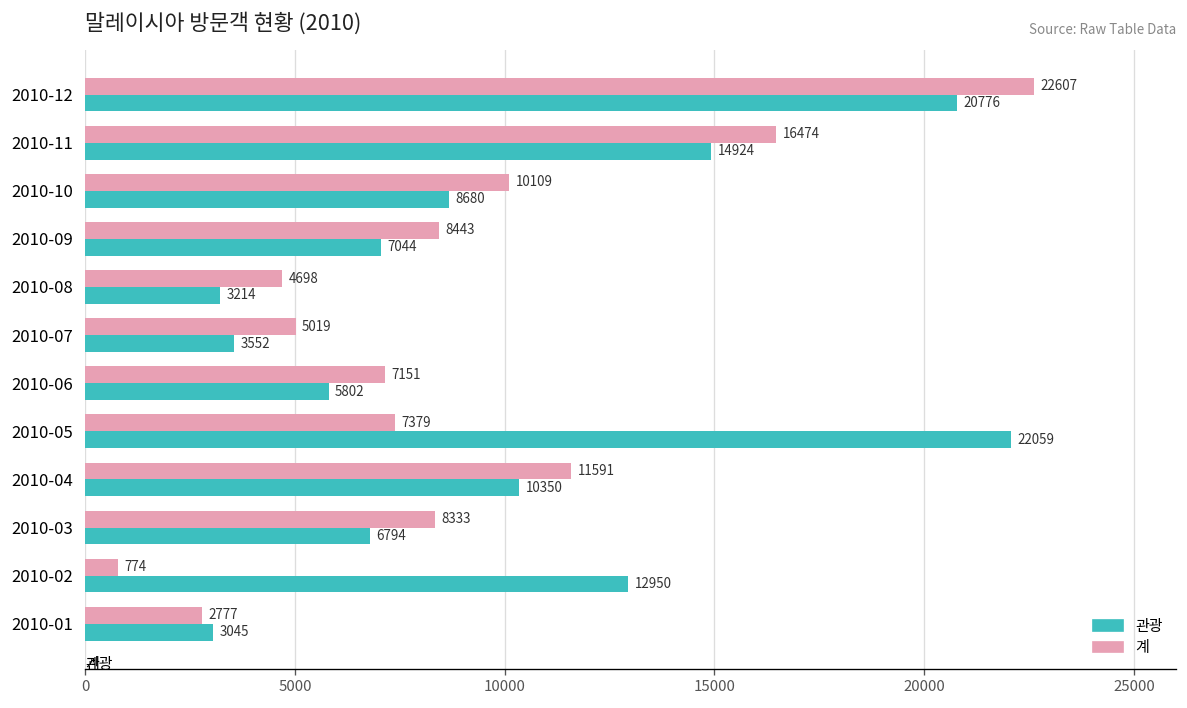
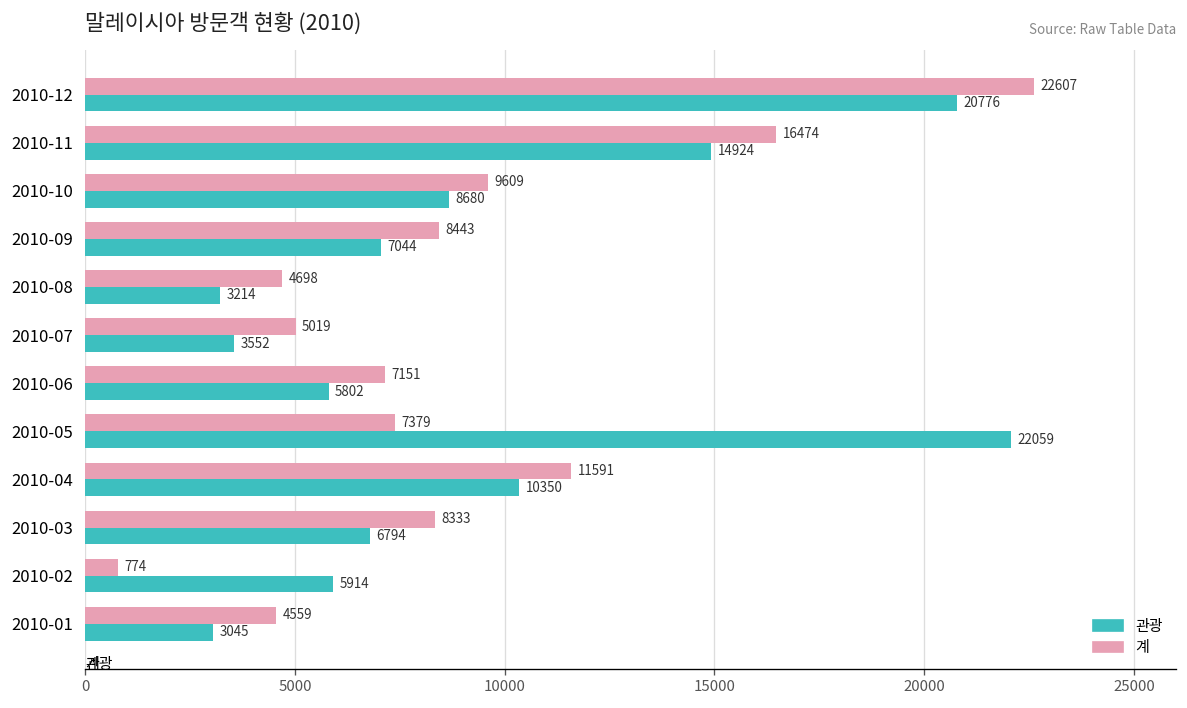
계, 2010-10: 10109 -> 9609
관광, 2010-02: 12950 -> 5914
계, 2010-01: 2777 -> 4559
